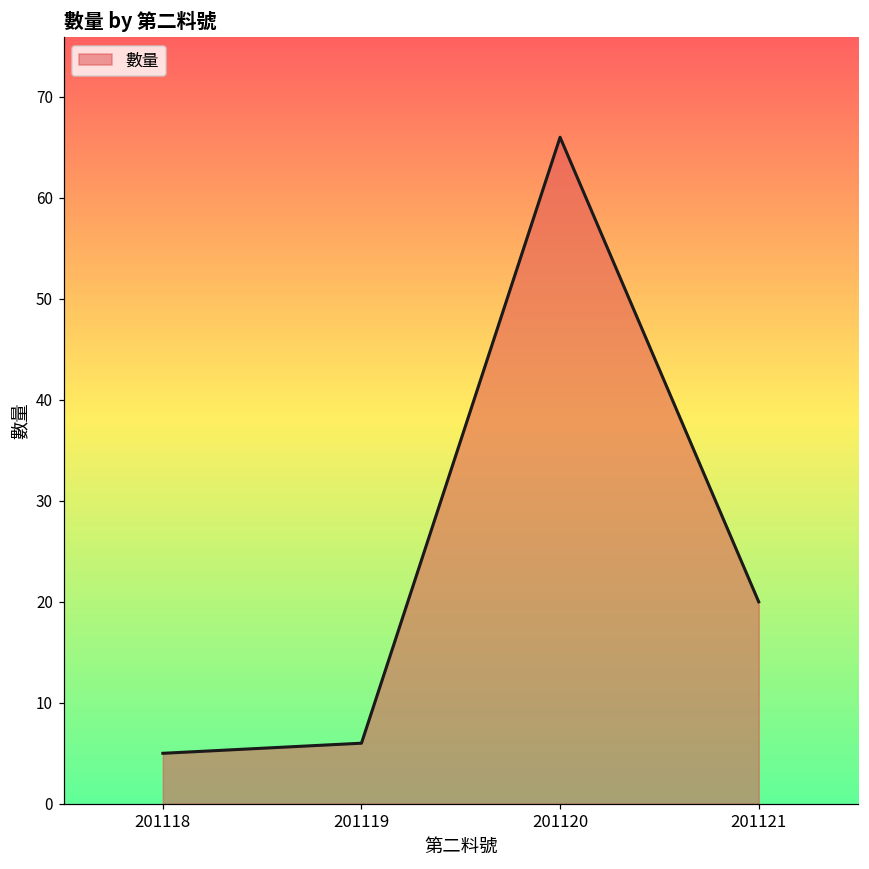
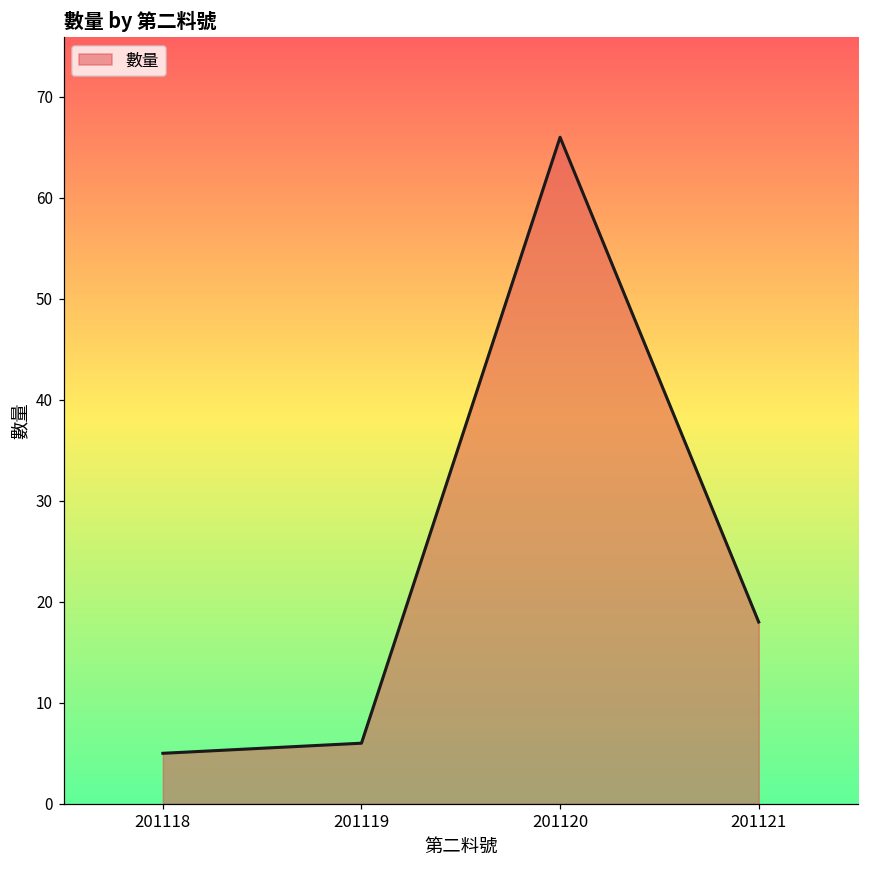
201121: 20 -> 18
